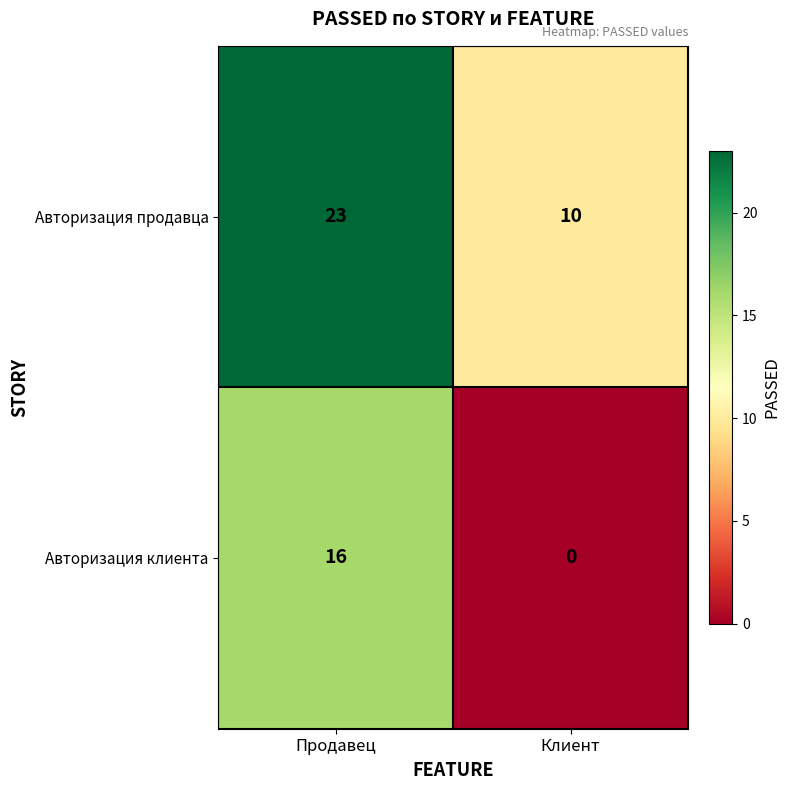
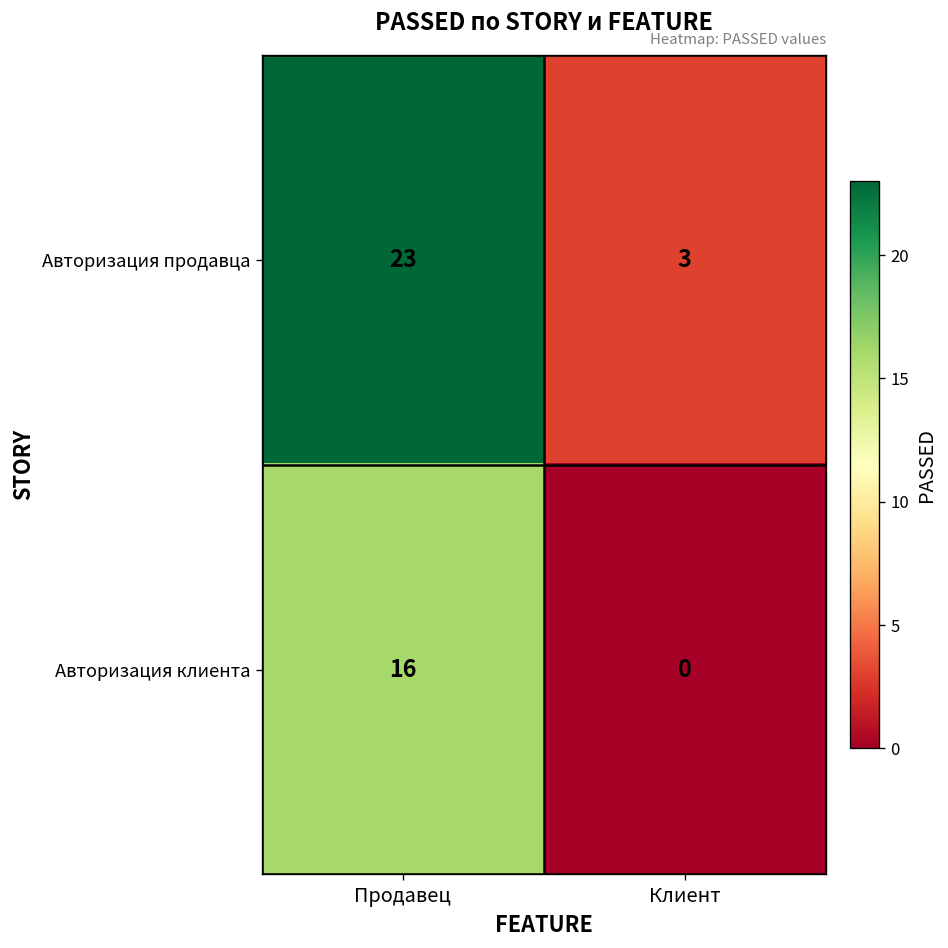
Авторизация продавца, Клиент: 10 -> 3
